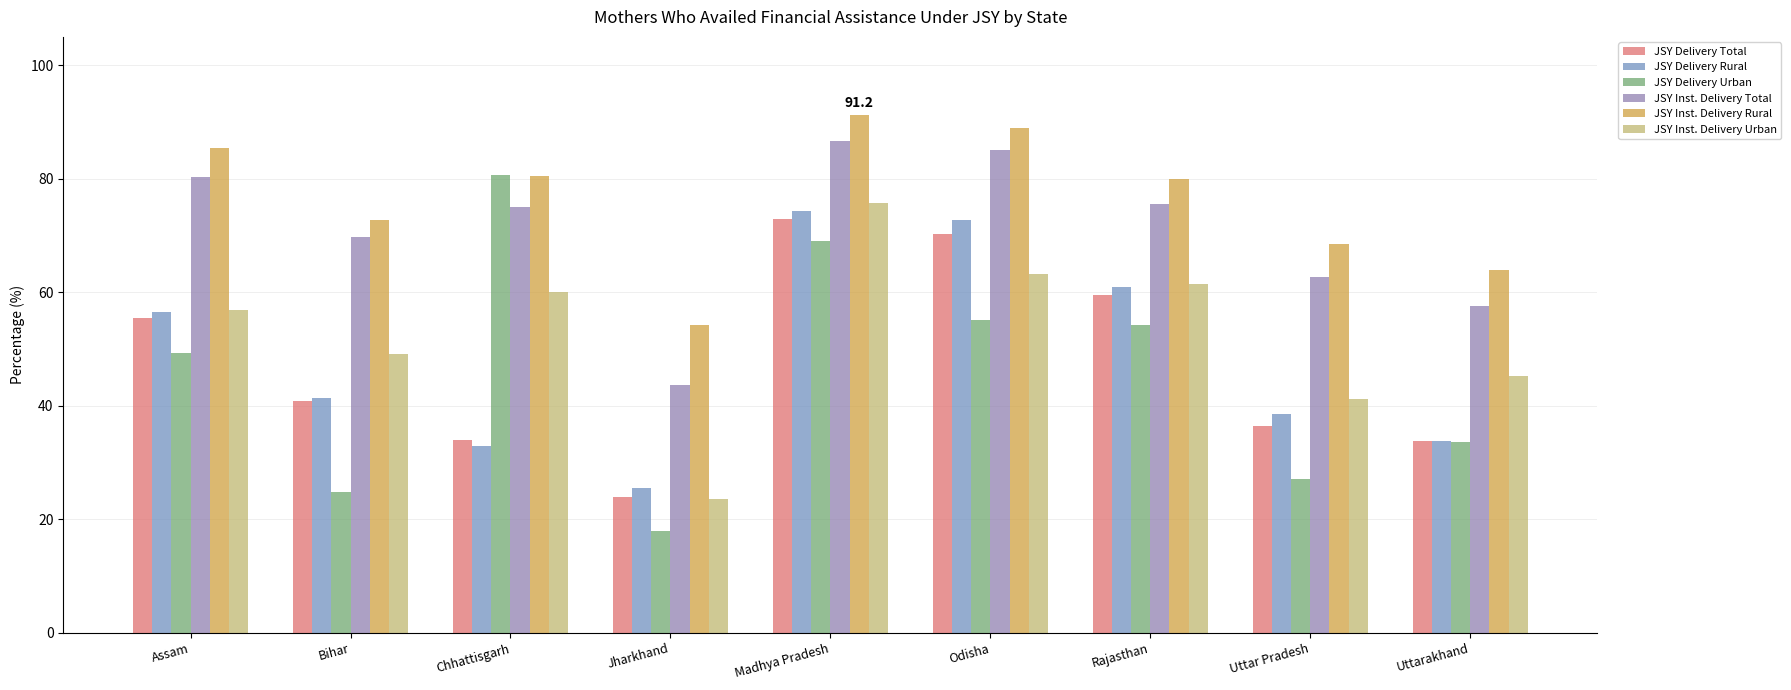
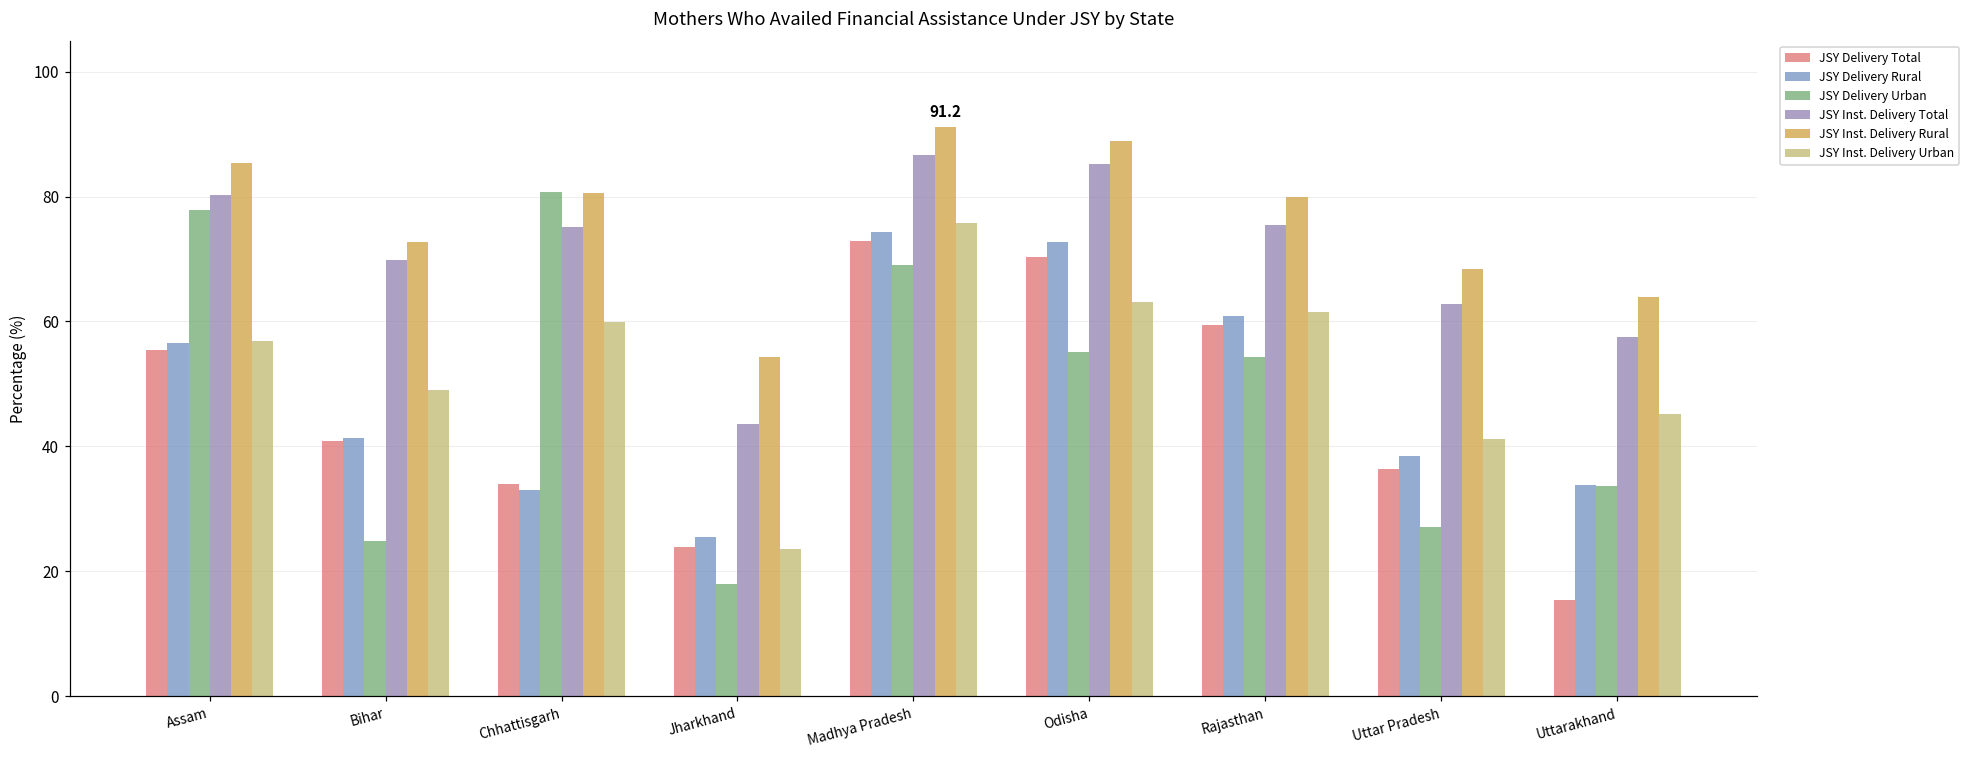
JSY Delivery Urban, Assam: 49 -> 78
JSY Delivery Total, Uttarakhand: 34 -> 15
